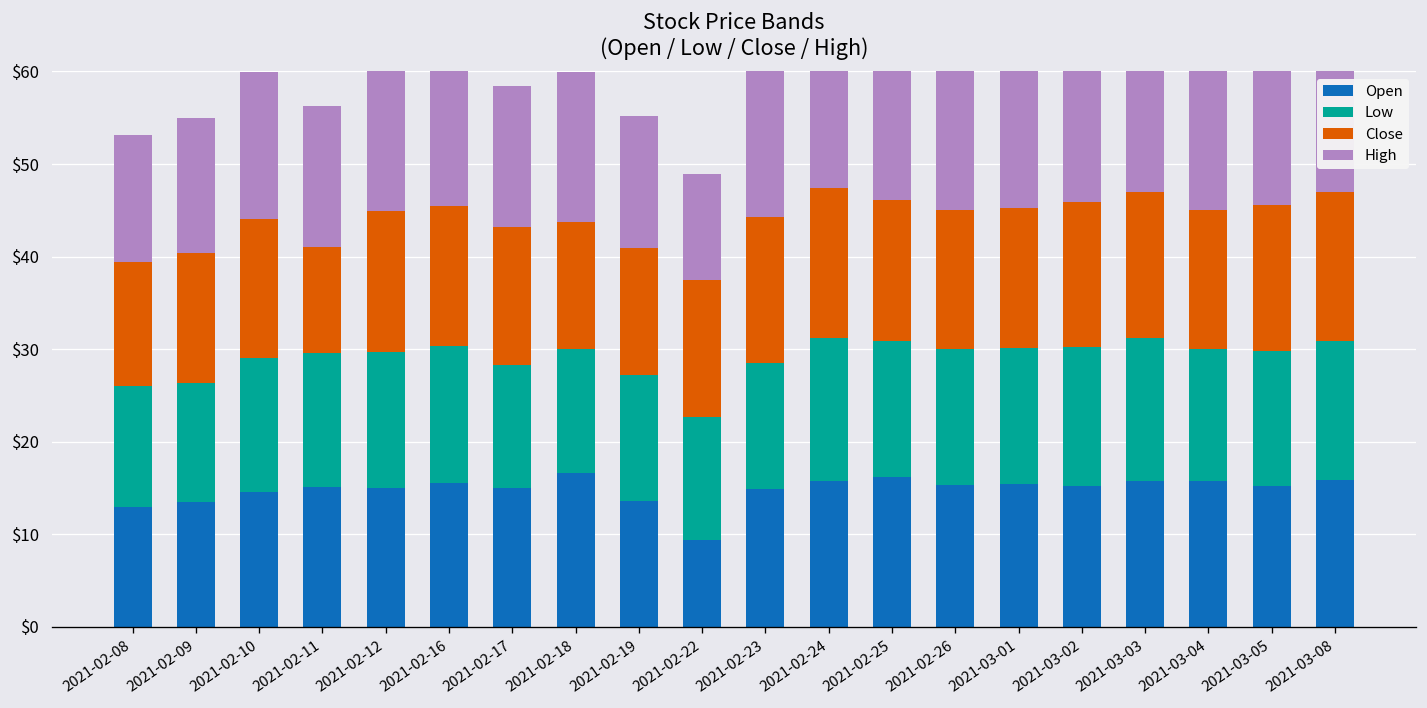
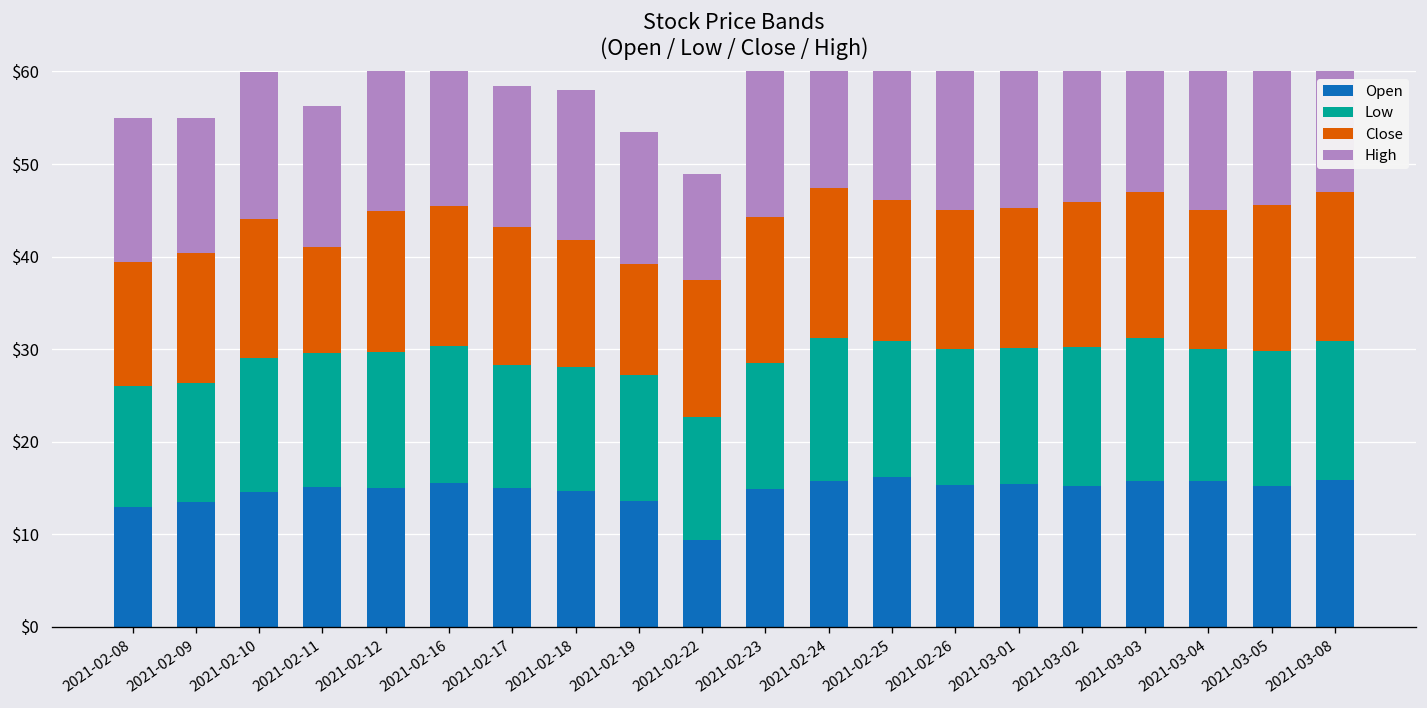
High, 2021-02-08: $14 -> $16
Open, 2021-02-18: $17 -> $15
Close, 2021-02-19: $14 -> $12
